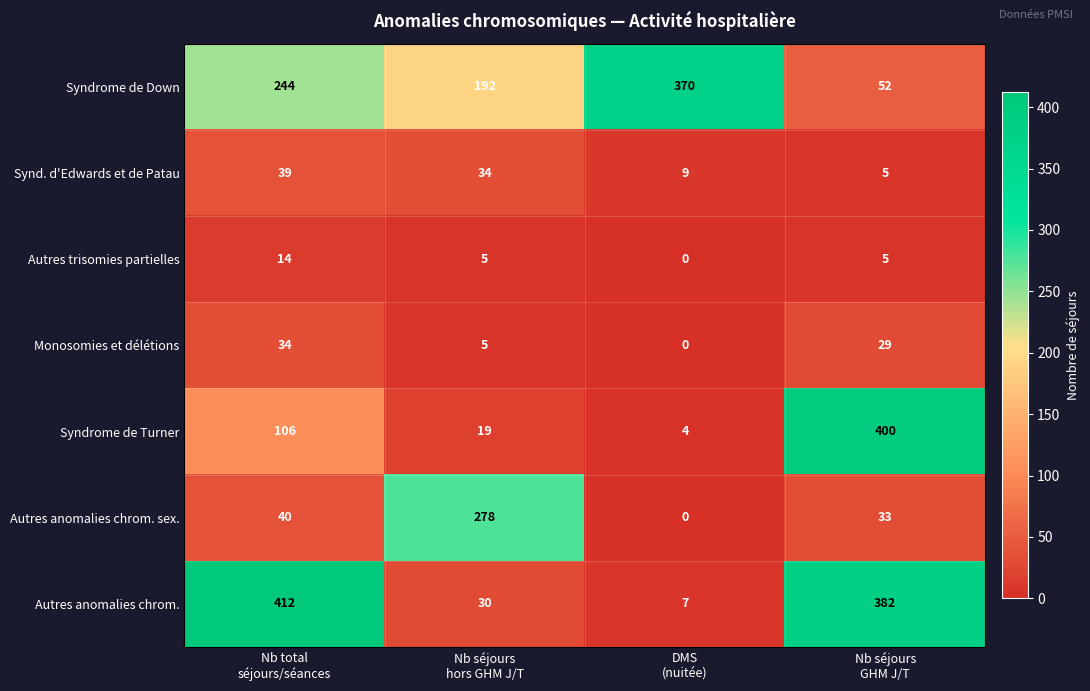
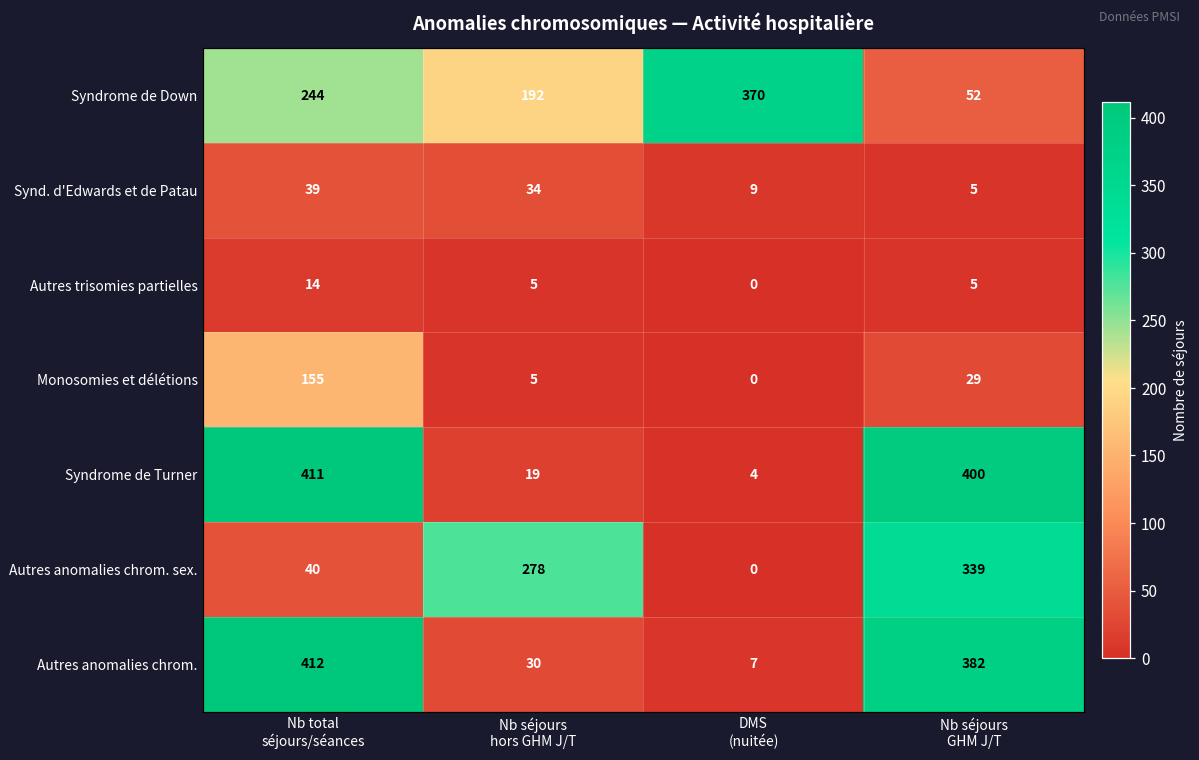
Monosomies et délétions, Nb total séjours/séances: 34 -> 155
Syndrome de Turner, Nb total séjours/séances: 106 -> 411
Autres anomalies chrom. sex., Nb séjours GHM J/T: 33 -> 339
